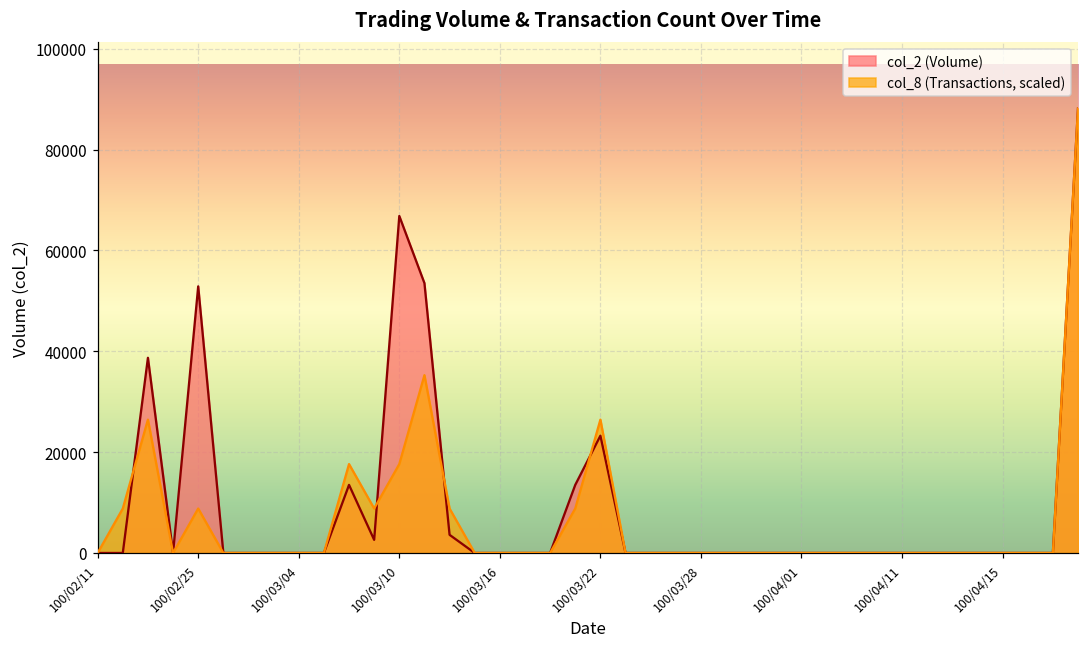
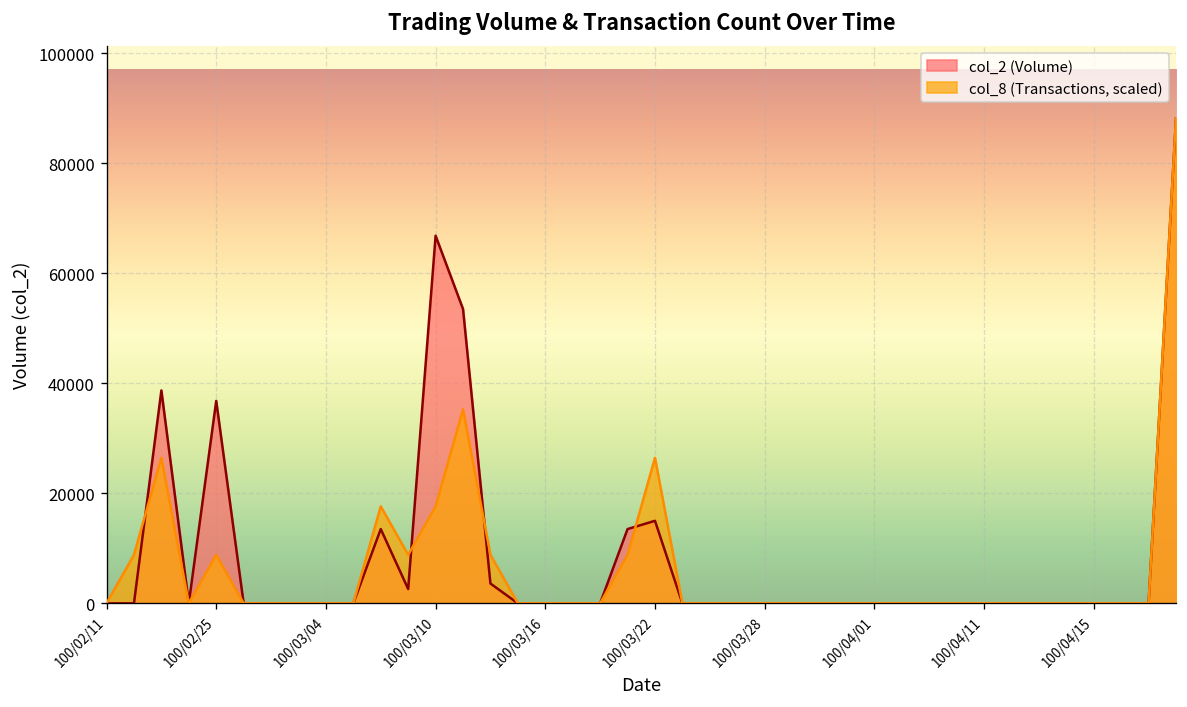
col_2 (Volume), 100/02/25: 53000 -> 37000
col_2 (Volume), 100/03/22: 23000 -> 15000
